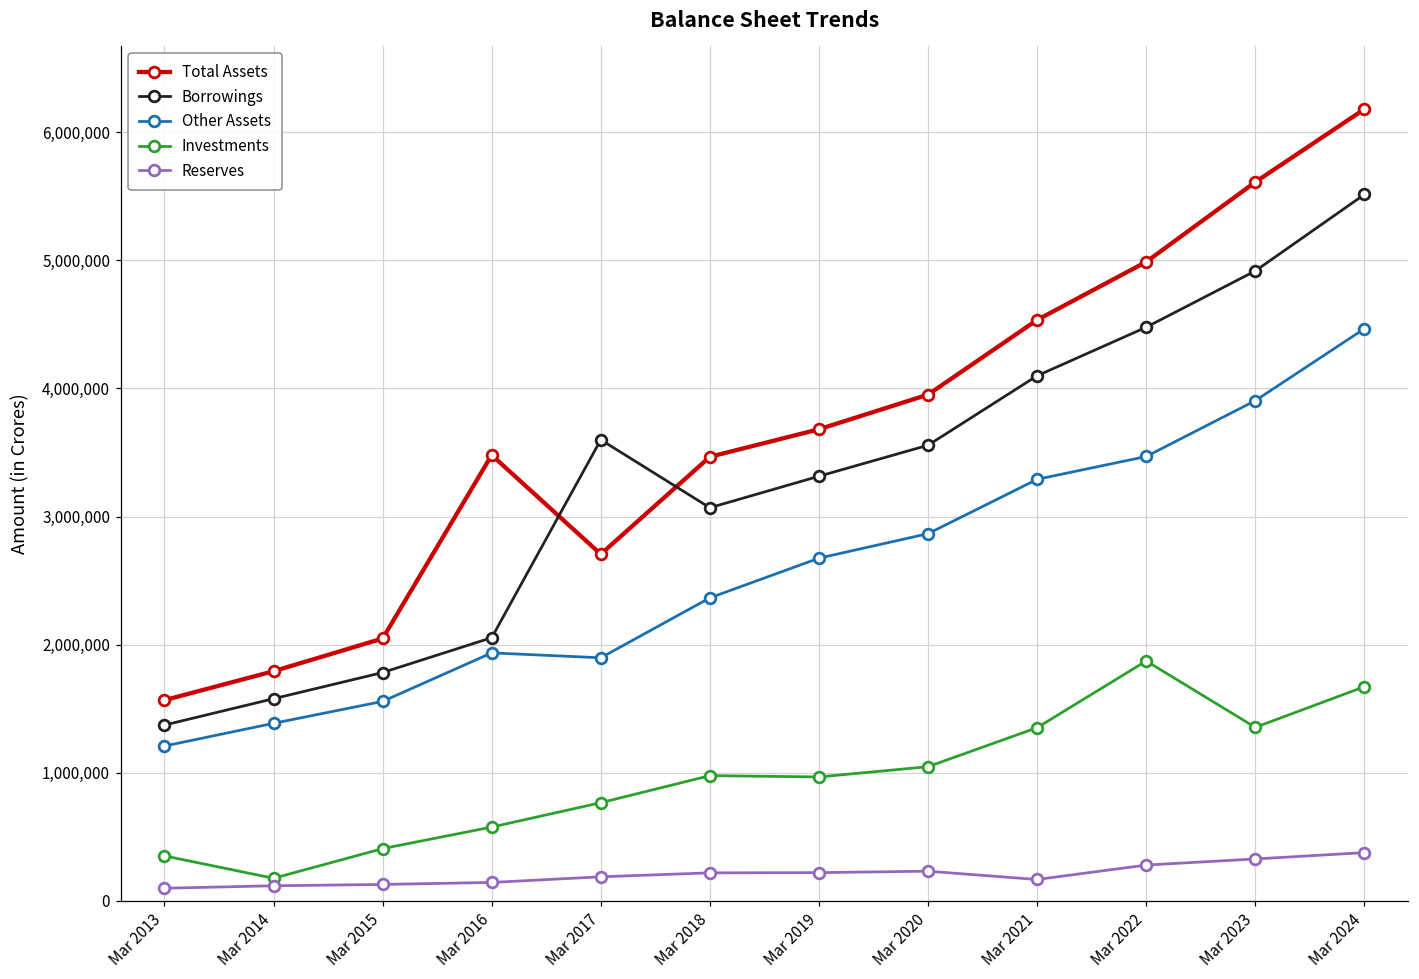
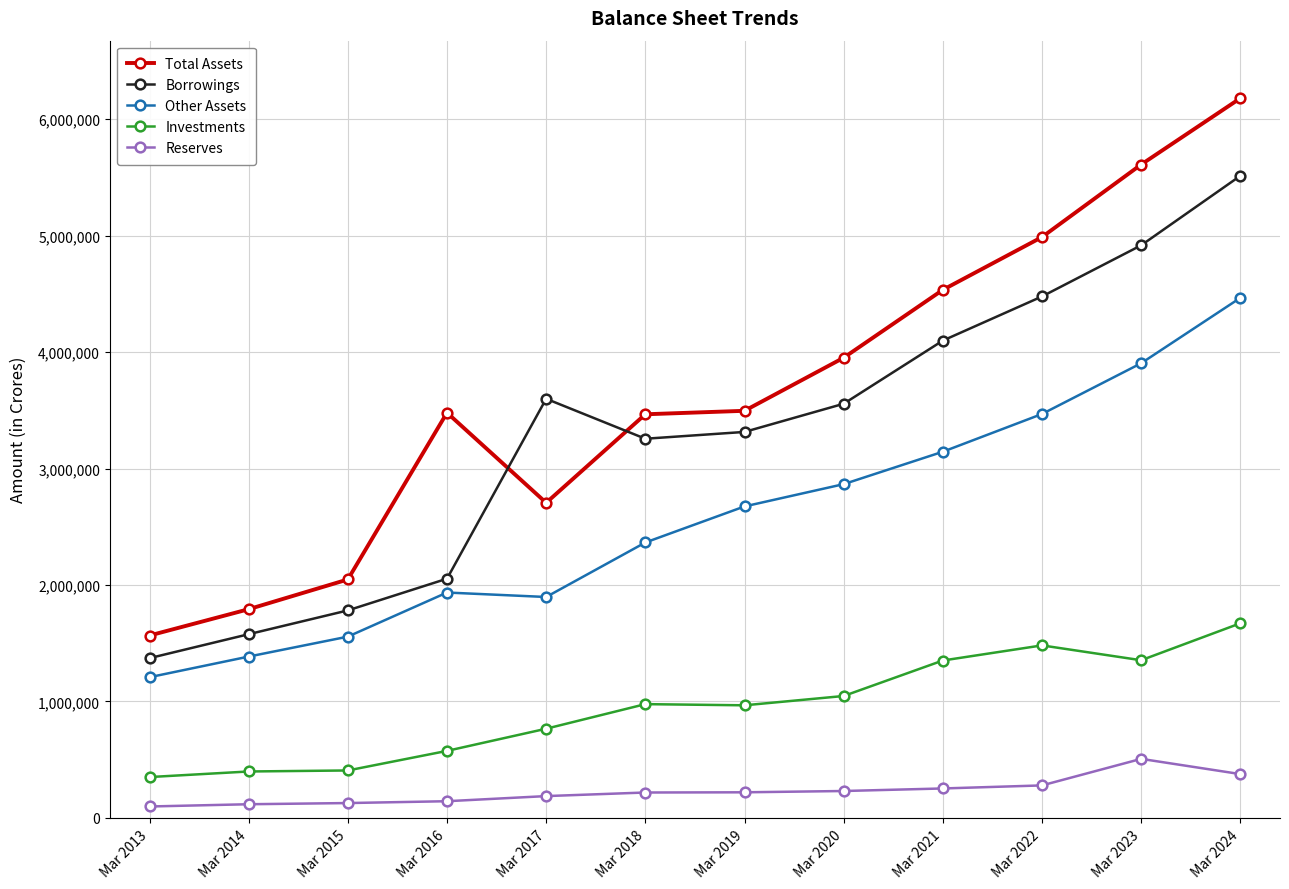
Investments, Mar 2014: 180,000 -> 400,000
Borrowings, Mar 2018: 3,070,000 -> 3,260,000
Total Assets, Mar 2019: 3,680,000 -> 3,500,000
Other Assets, Mar 2021: 3,290,000 -> 3,140,000
Reserves, Mar 2021: 170,000 -> 250,000
Investments, Mar 2022: 1,870,000 -> 1,480,000
Reserves, Mar 2023: 330,000 -> 510,000
